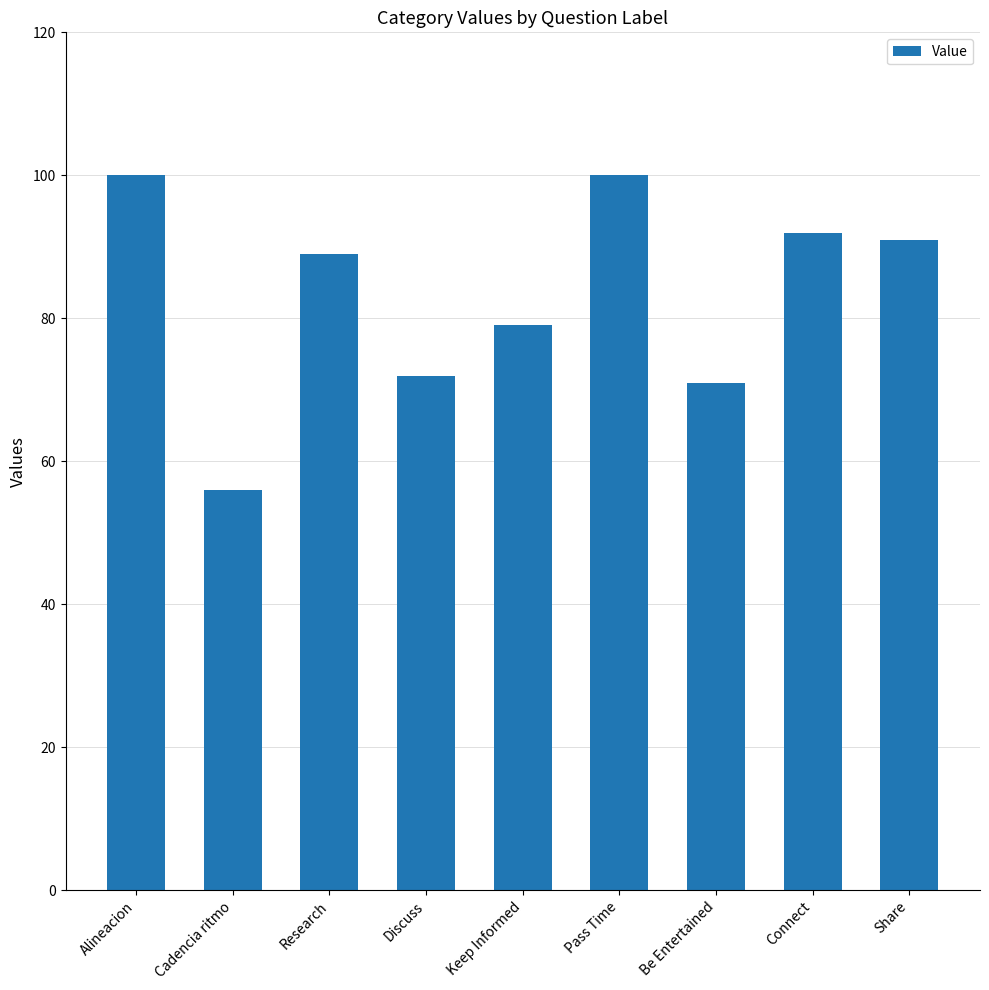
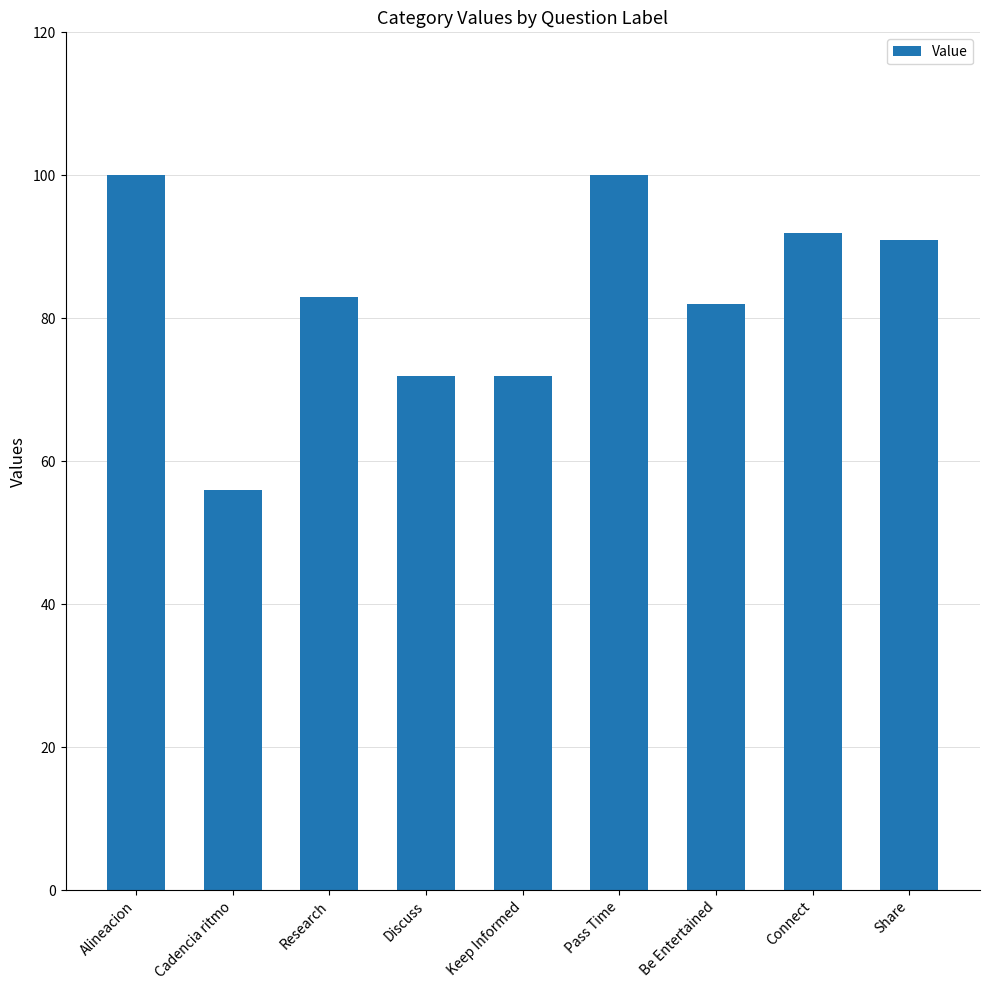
Research: 89 -> 83
Keep Informed: 79 -> 72
Be Entertained: 71 -> 82
